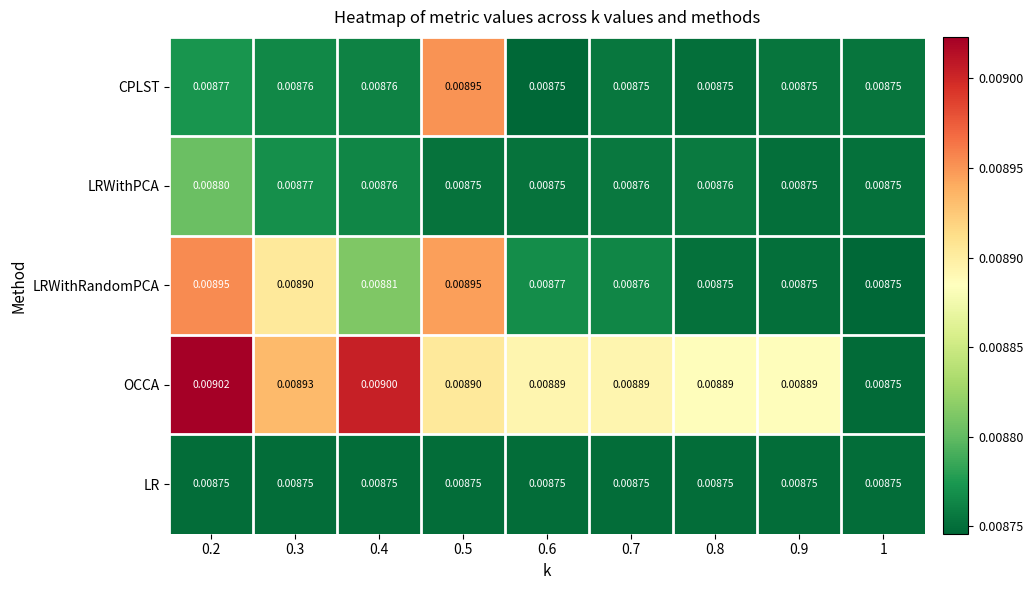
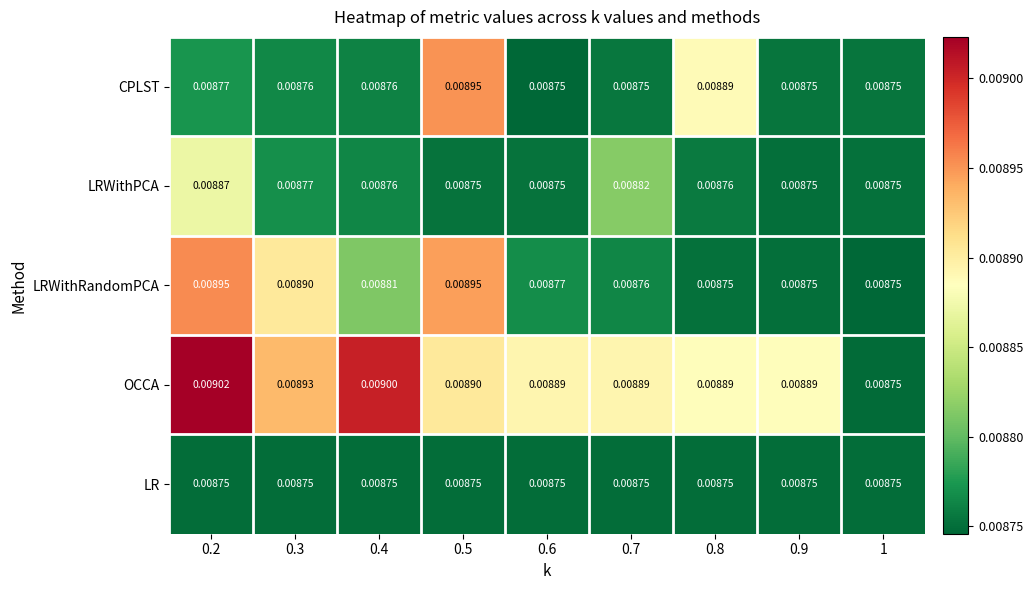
CPLST, 0.8: 0.00875 -> 0.00889
LRWithPCA, 0.2: 0.00880 -> 0.00887
LRWithPCA, 0.7: 0.00876 -> 0.00882
